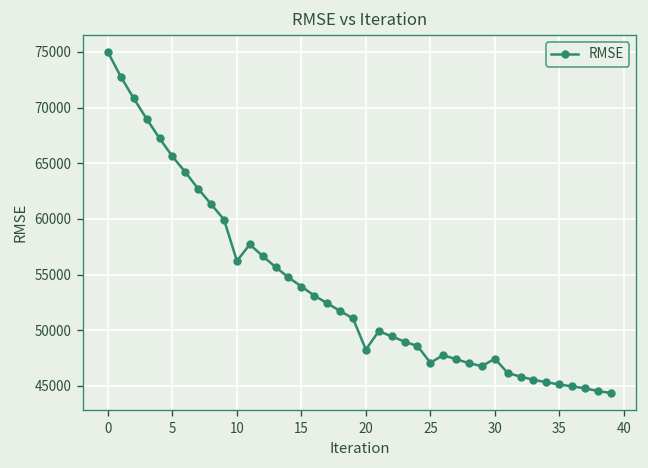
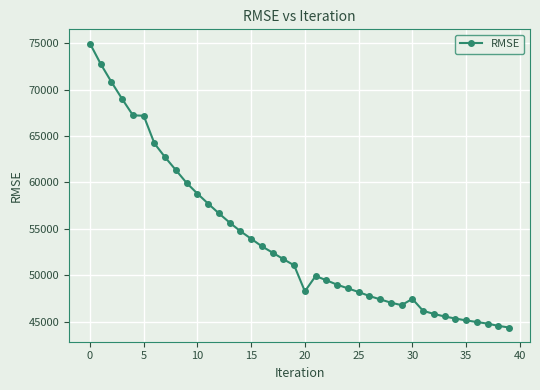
5: 66000 -> 67000
10: 56000 -> 59000
25: 47000 -> 48000
